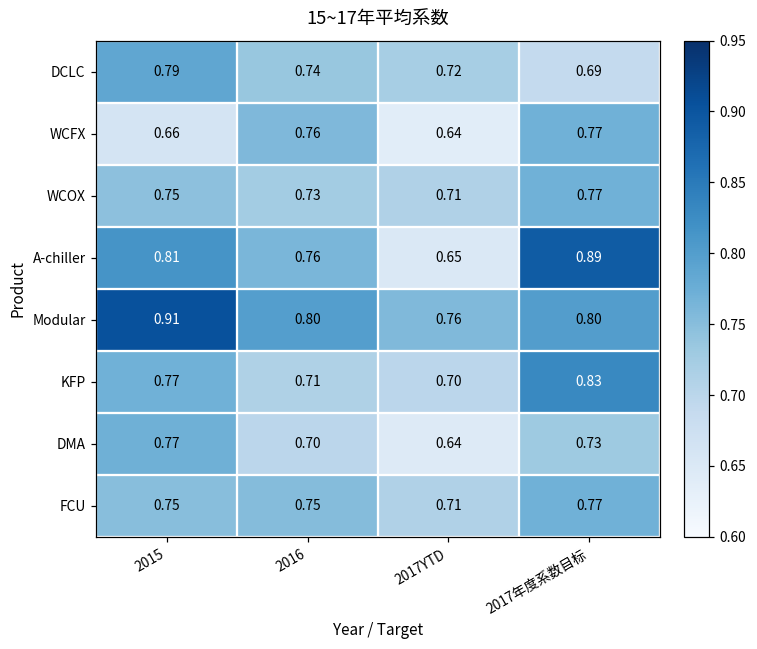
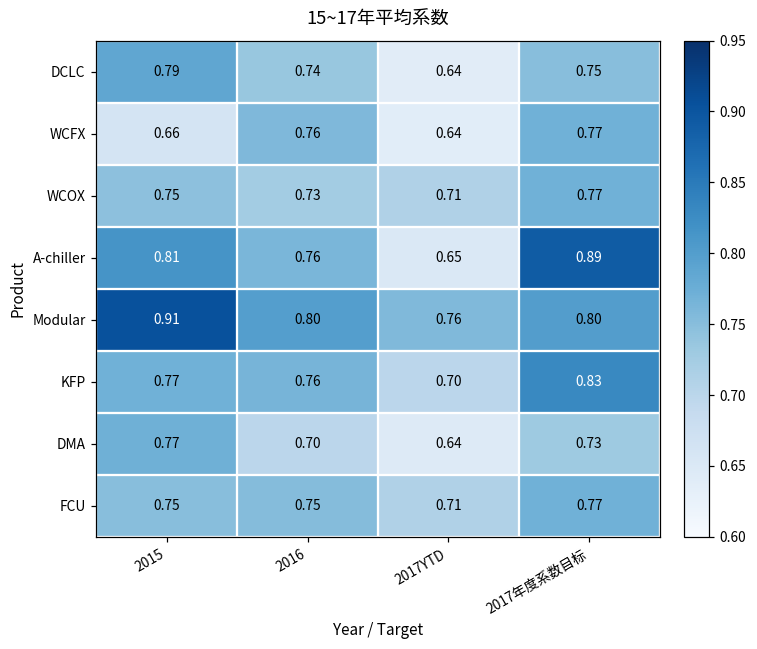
DCLC, 2017YTD: 0.72 -> 0.64
DCLC, 2017年度系数目标: 0.69 -> 0.75
KFP, 2016: 0.71 -> 0.76
